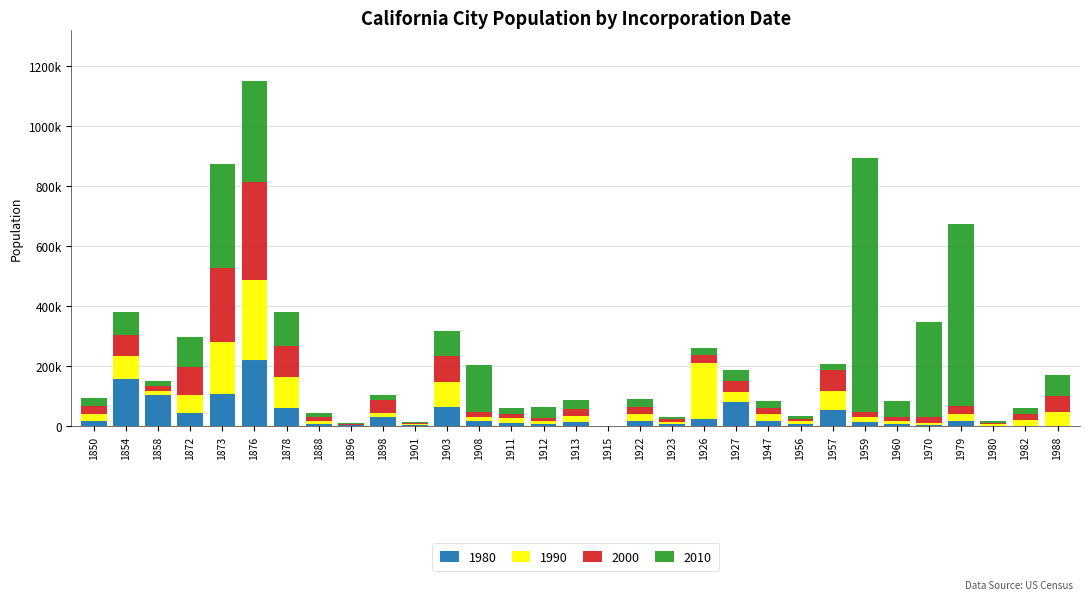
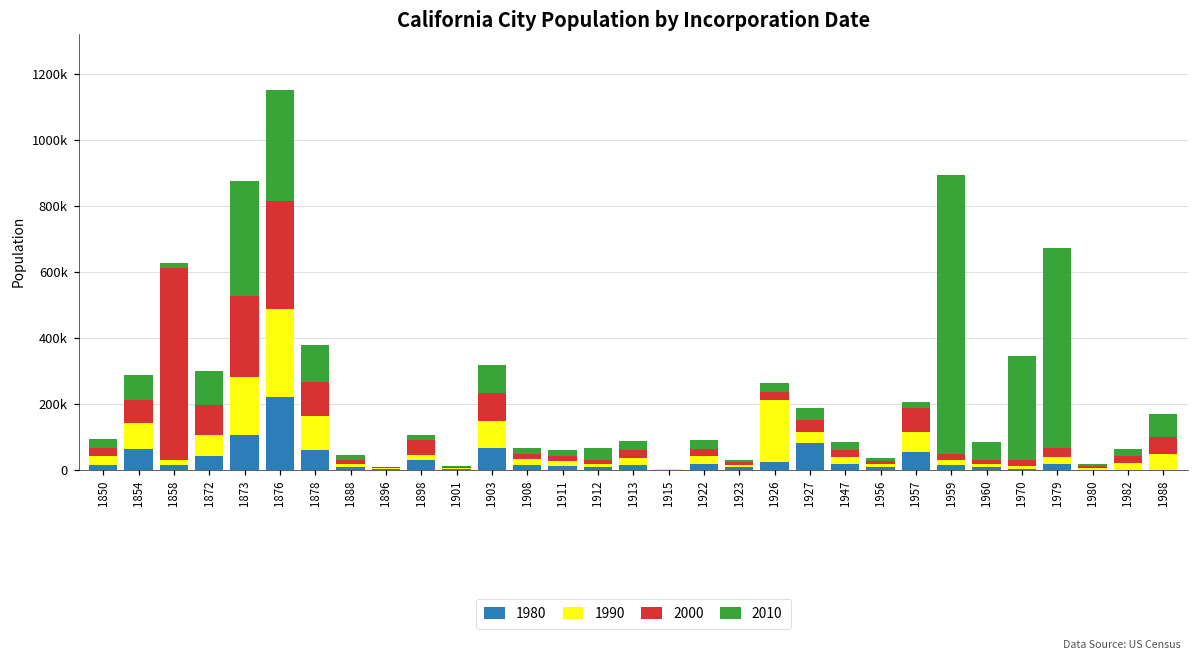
1980, 1854: 160000 -> 60000
1980, 1858: 100000 -> 10000
2000, 1858: 20000 -> 580000
2010, 1908: 160000 -> 20000
